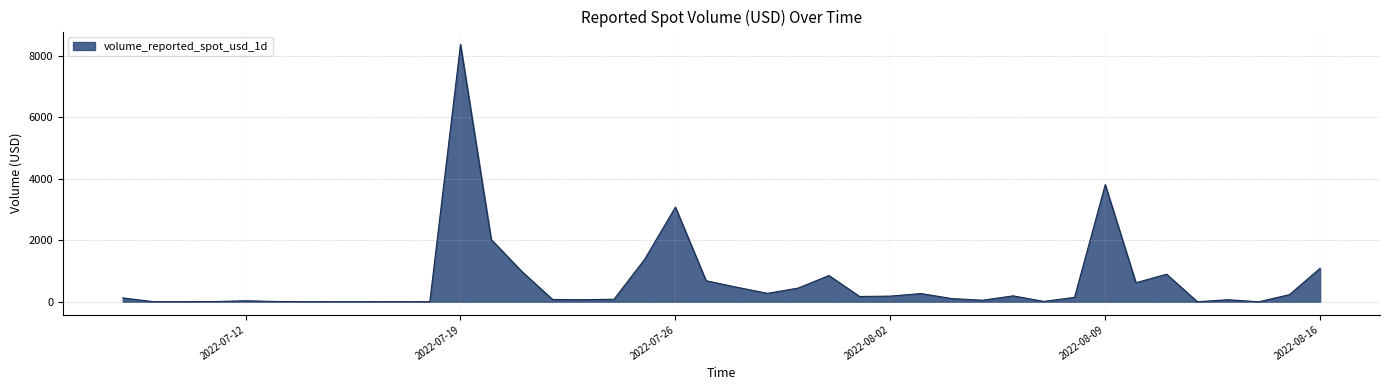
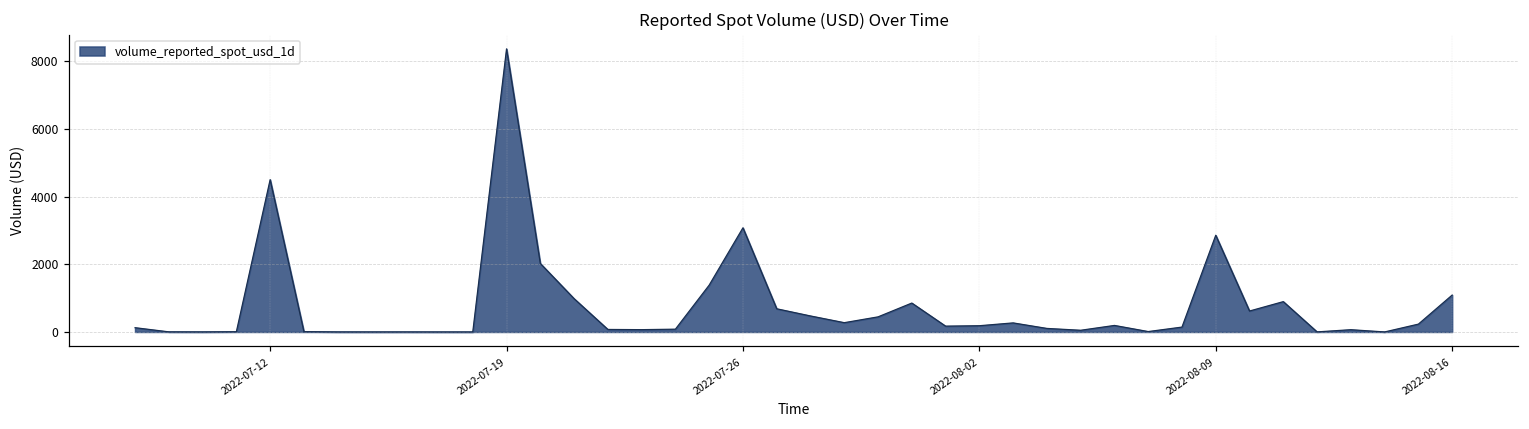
2022-07-12: 0 -> 4500
2022-08-09: 3800 -> 2900
